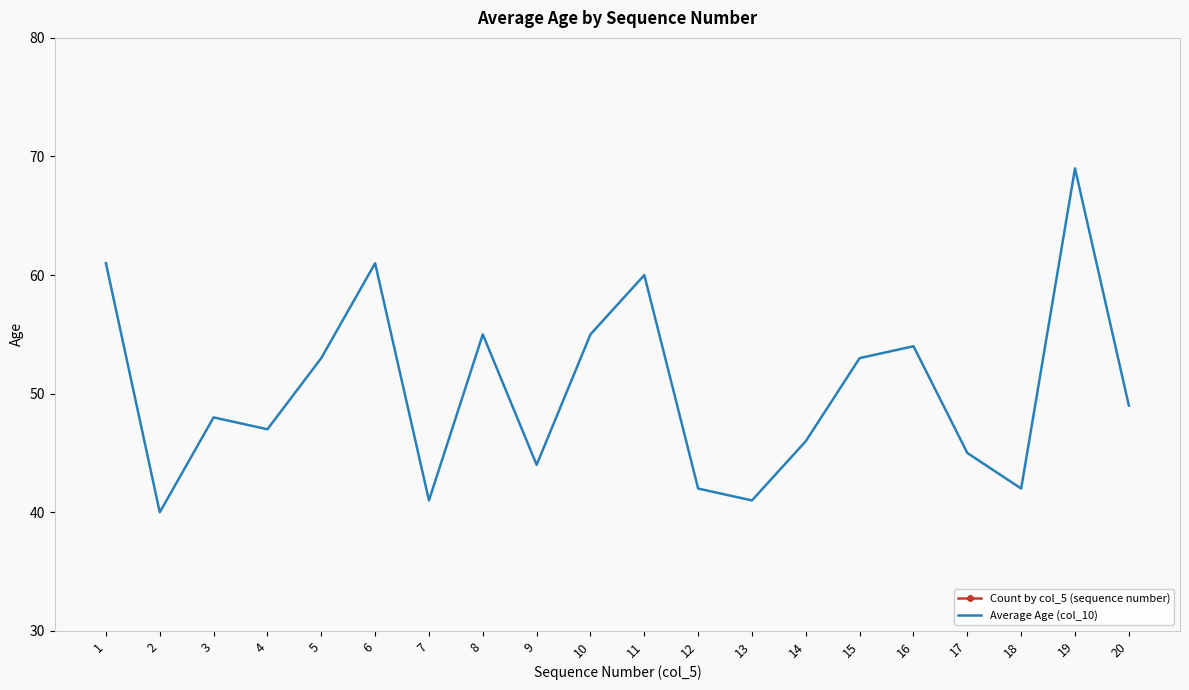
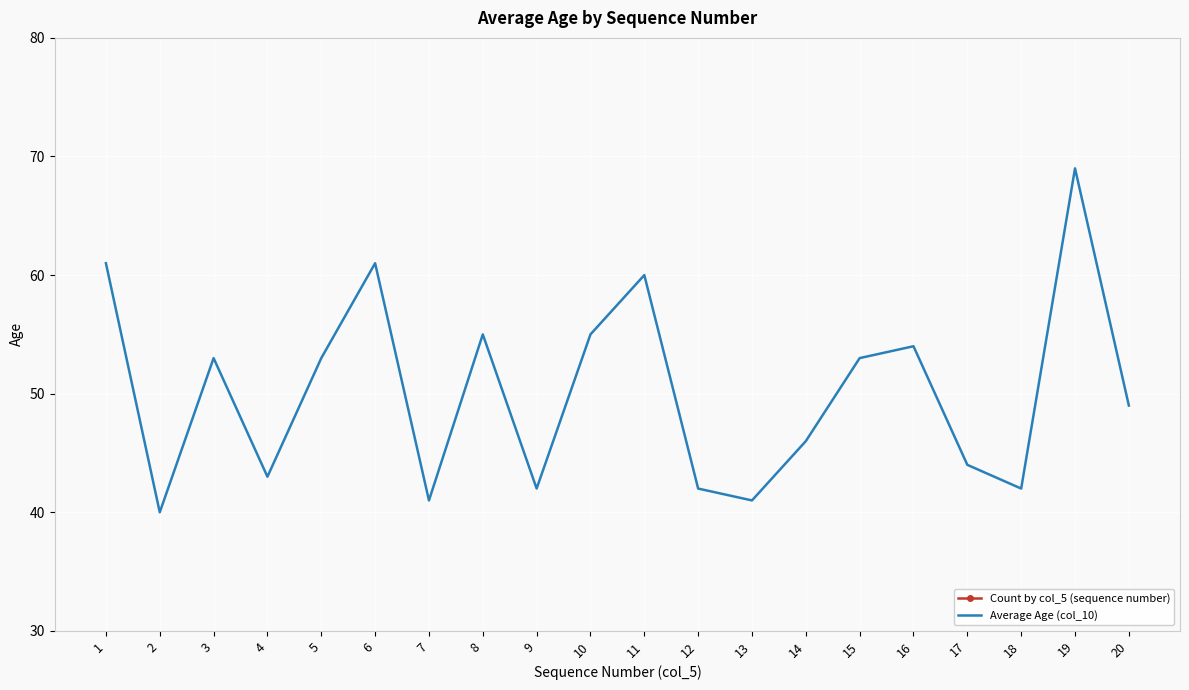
Average Age (col_10), 3: 48 -> 53
Average Age (col_10), 4: 47 -> 43
Average Age (col_10), 9: 44 -> 42
Average Age (col_10), 17: 45 -> 44
